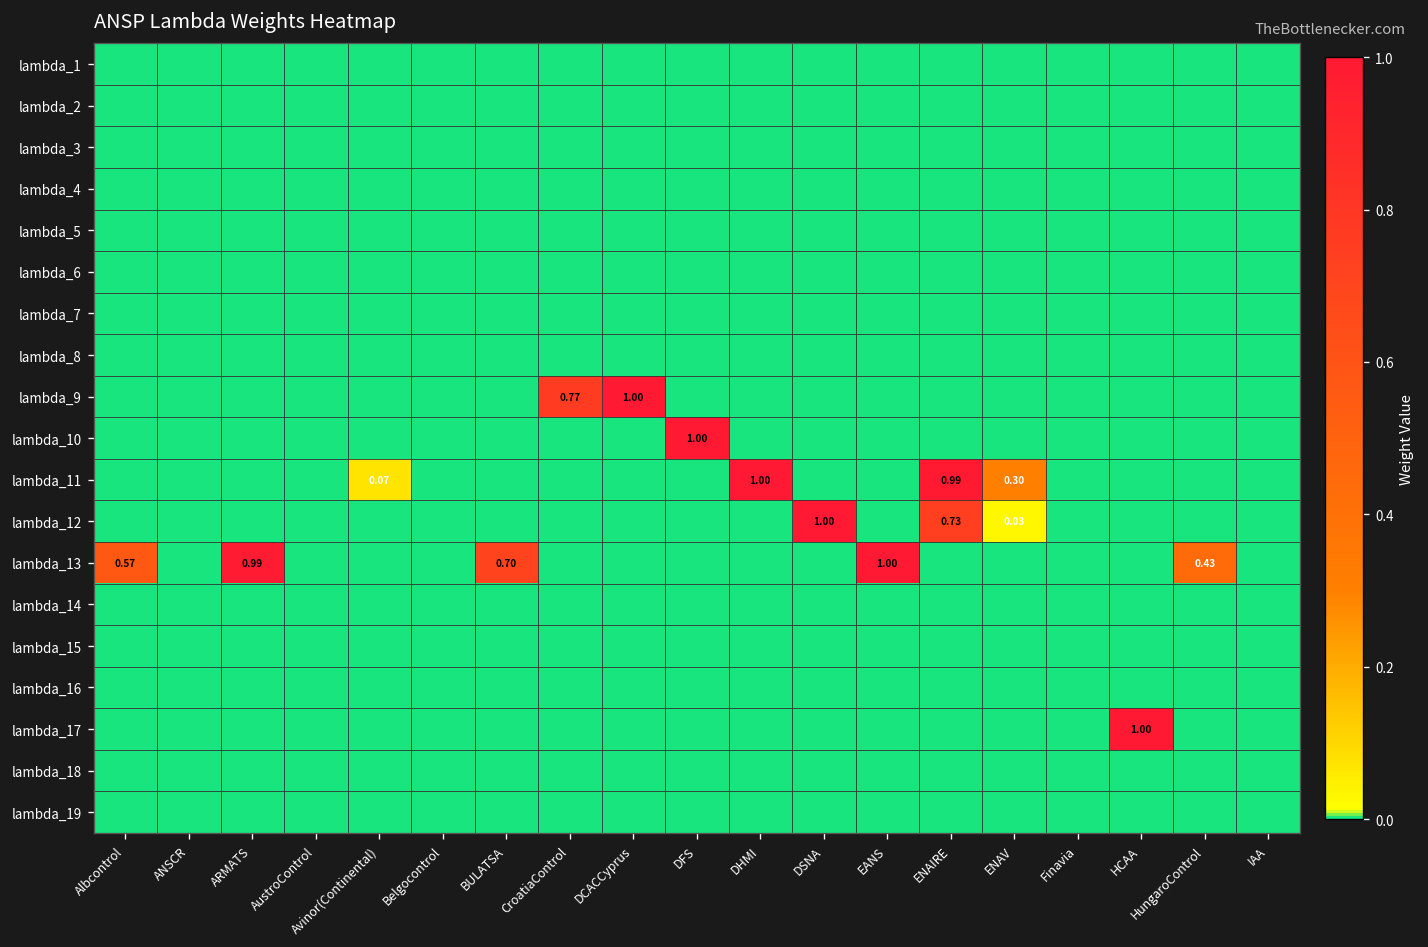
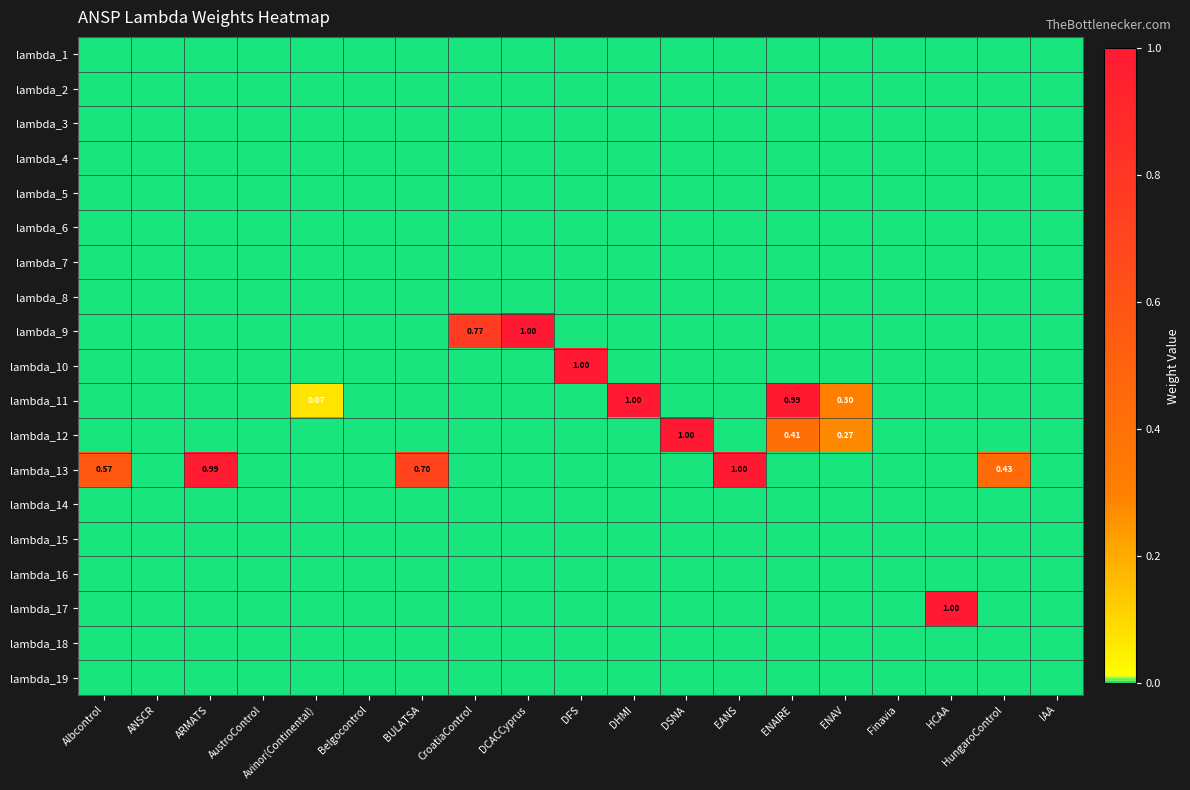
lambda_12, ENAIRE: 0.73 -> 0.41
lambda_12, ENAV: 0.03 -> 0.27
